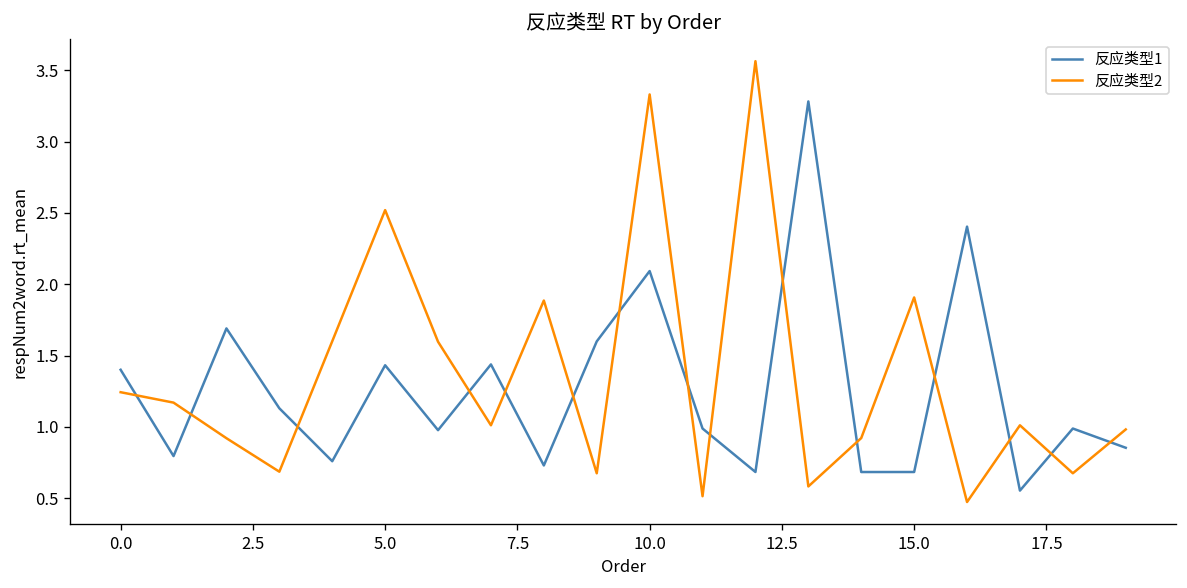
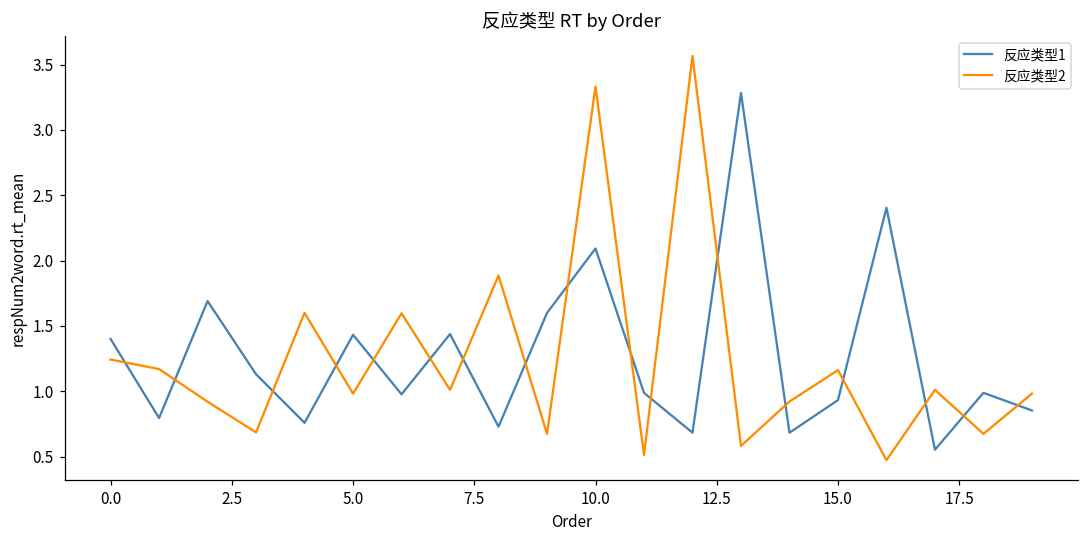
反应类型2, 5.0: 2.52 -> 0.98
反应类型1, 15.0: 0.68 -> 0.93
反应类型2, 15.0: 1.91 -> 1.16
